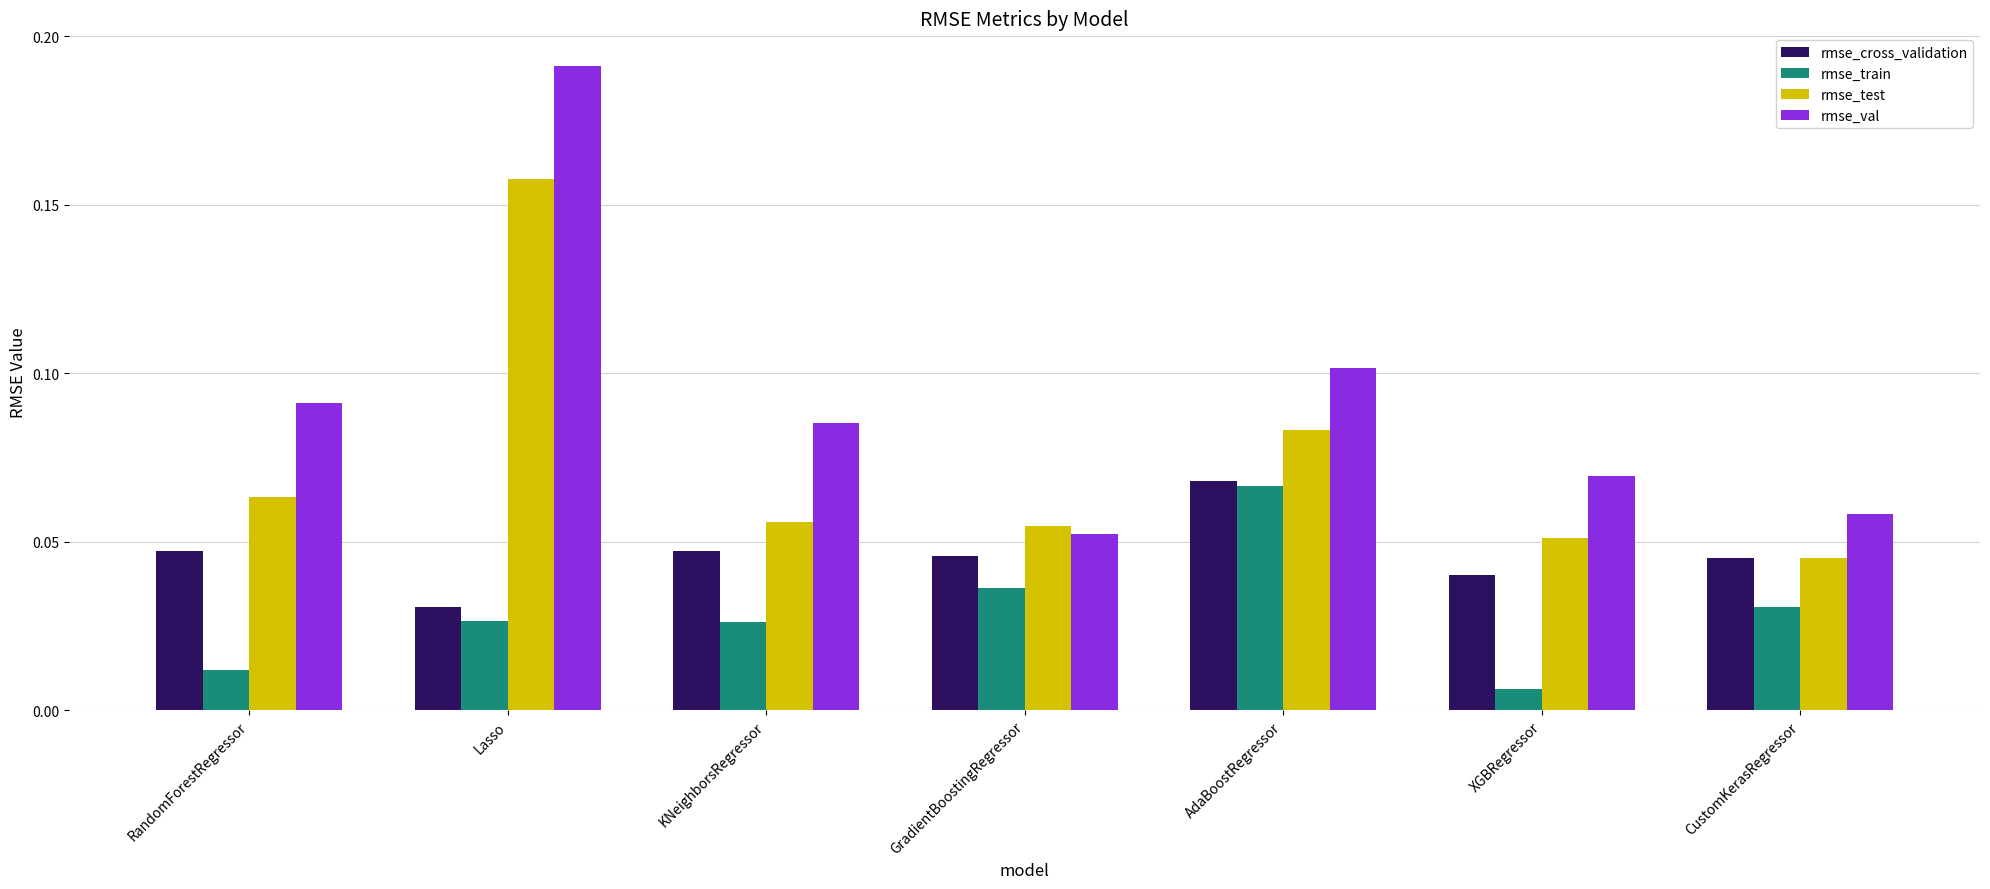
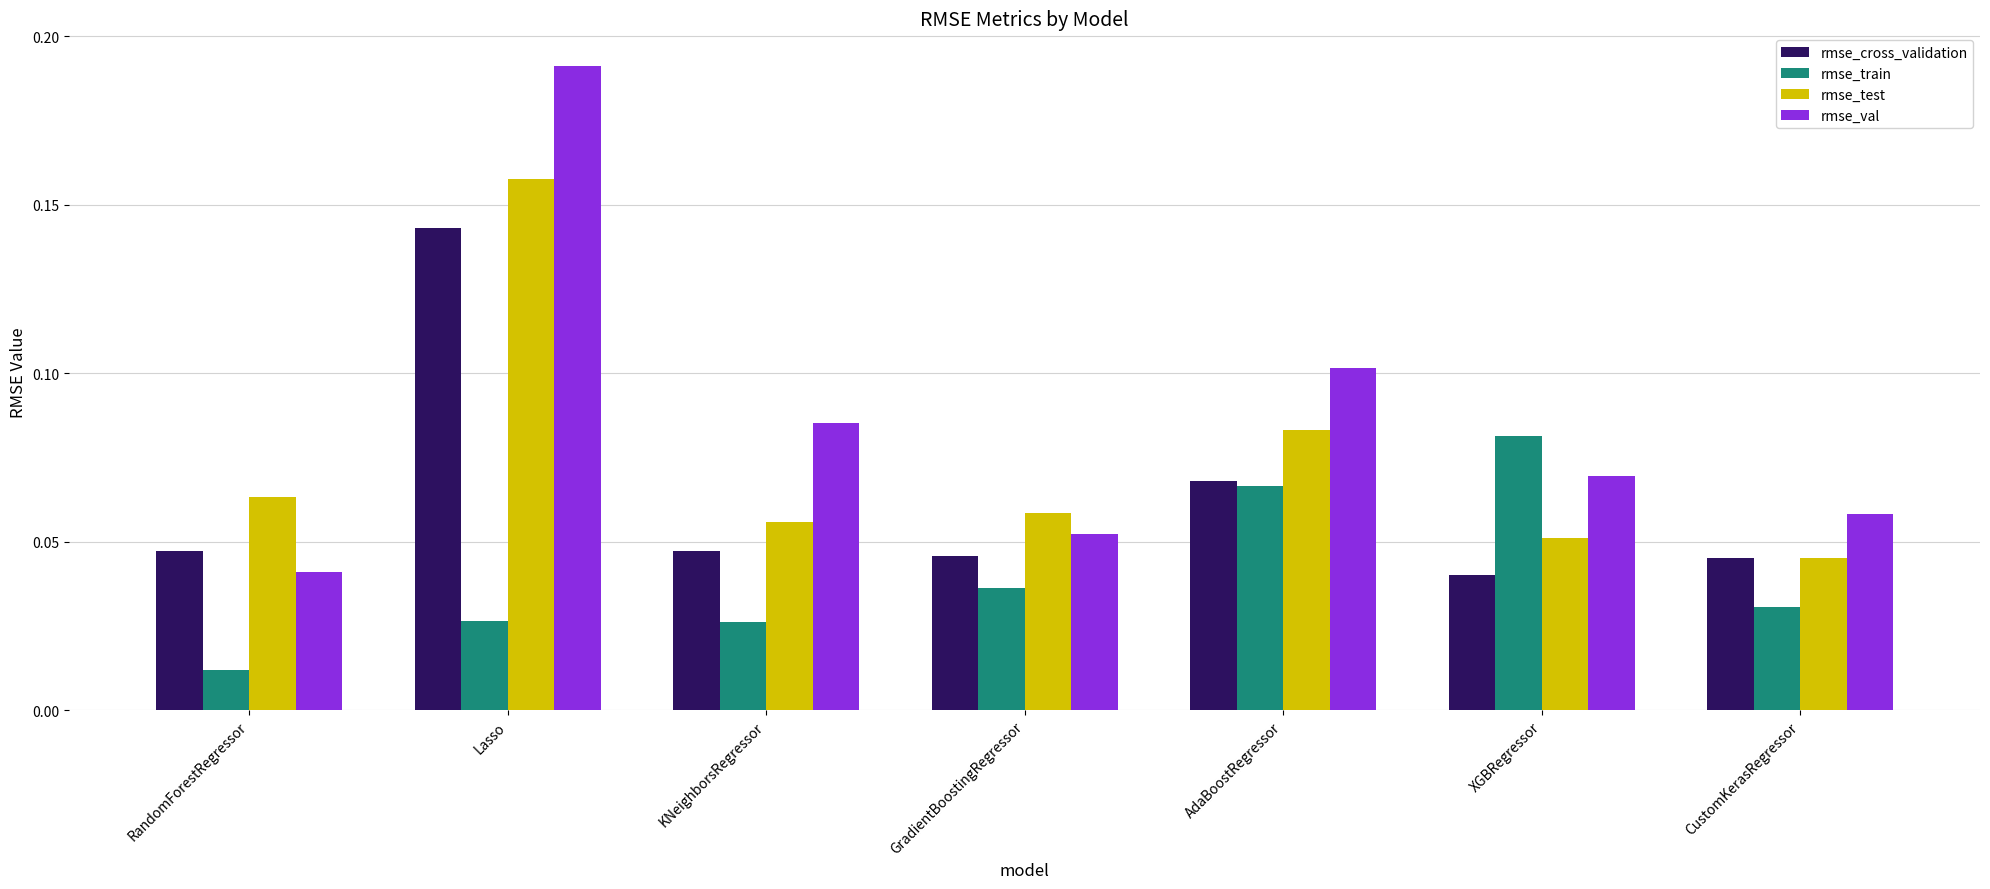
rmse_val, RandomForestRegressor: 0.091 -> 0.041
rmse_cross_validation, Lasso: 0.031 -> 0.143
rmse_test, GradientBoostingRegressor: 0.055 -> 0.058
rmse_train, XGBRegressor: 0.006 -> 0.081
